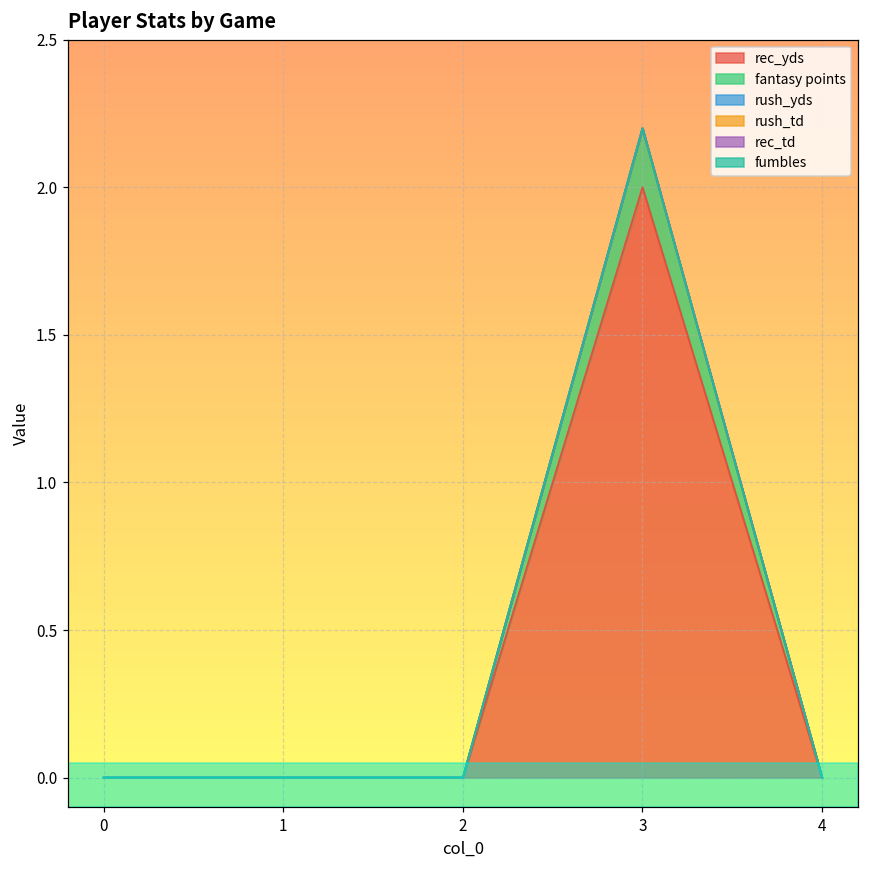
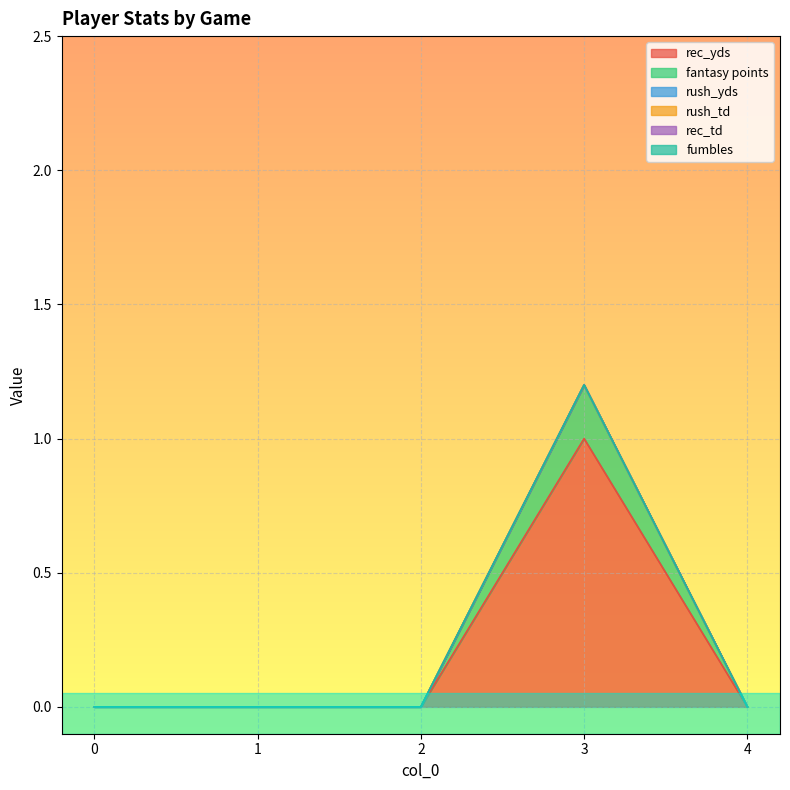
rec_yds, 3: 2 -> 1
